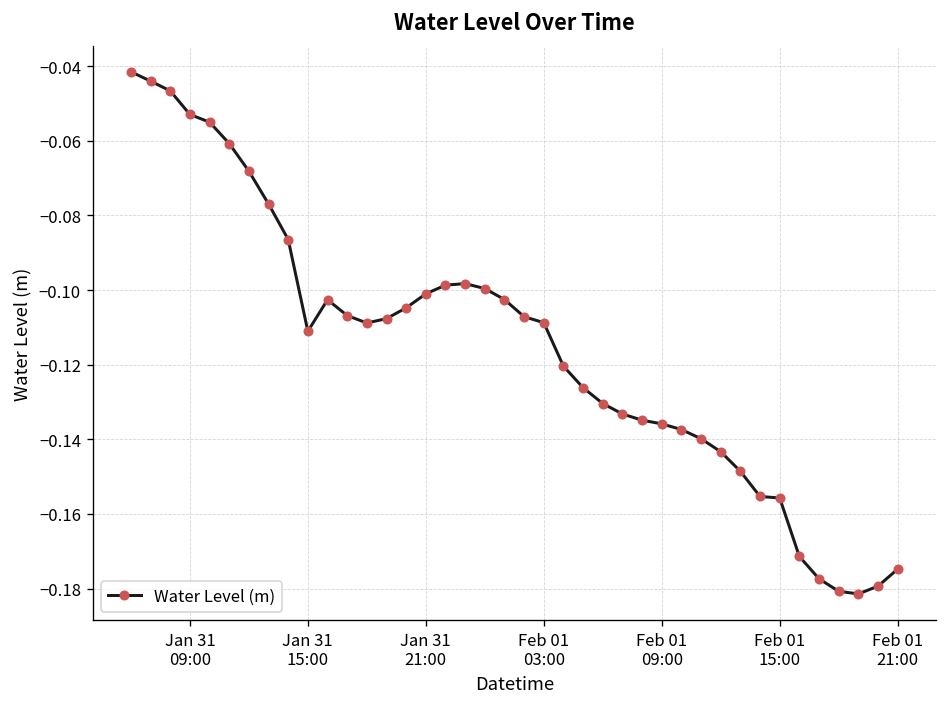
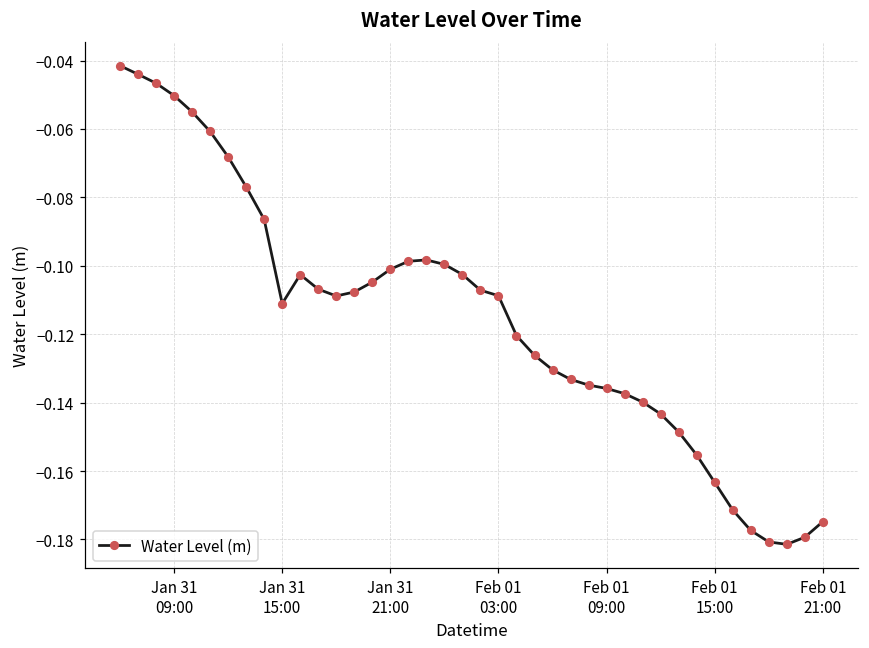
Jan 31 09:00: -0.053 -> -0.050
Feb 01 15:00: -0.156 -> -0.163
